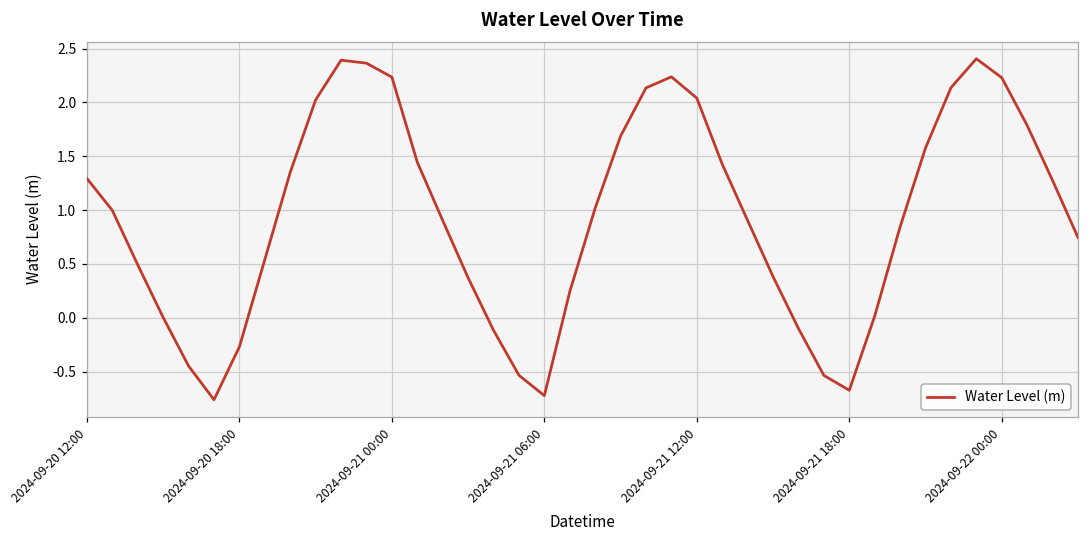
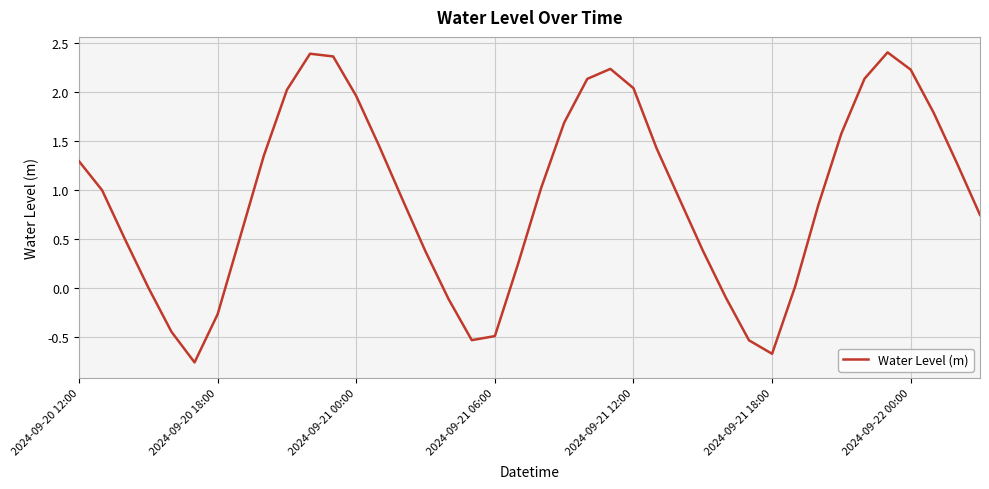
2024-09-21 00:00: 2.2 -> 2.0
2024-09-21 06:00: -0.7 -> -0.5
